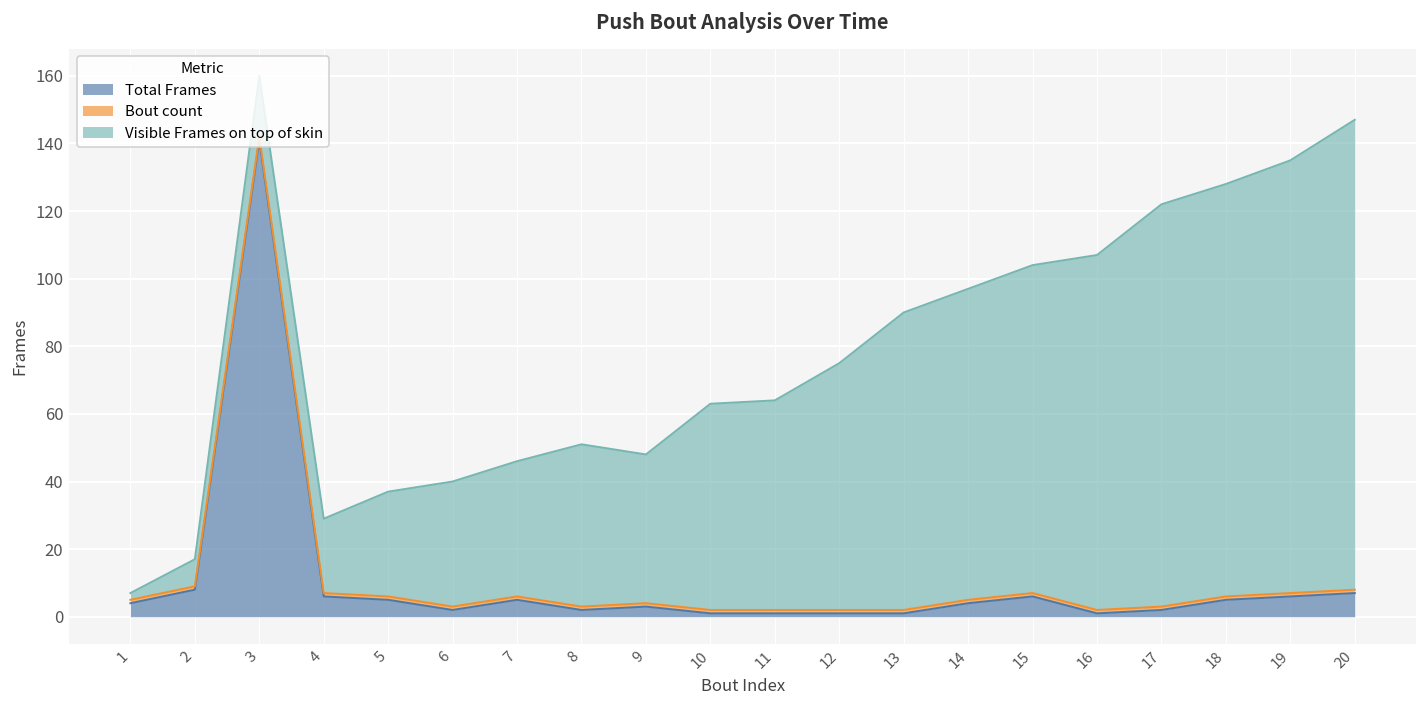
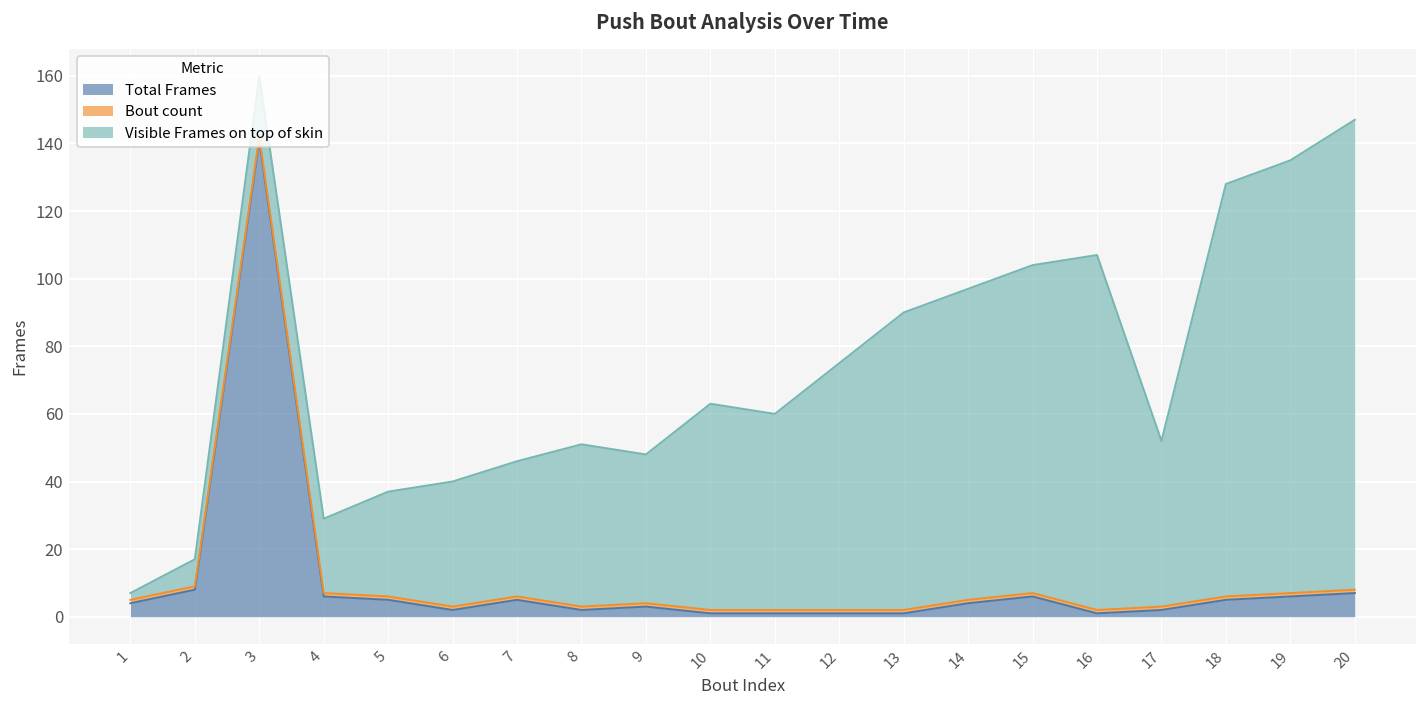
Visible Frames on top of skin, 11: 62 -> 58
Visible Frames on top of skin, 17: 119 -> 49
